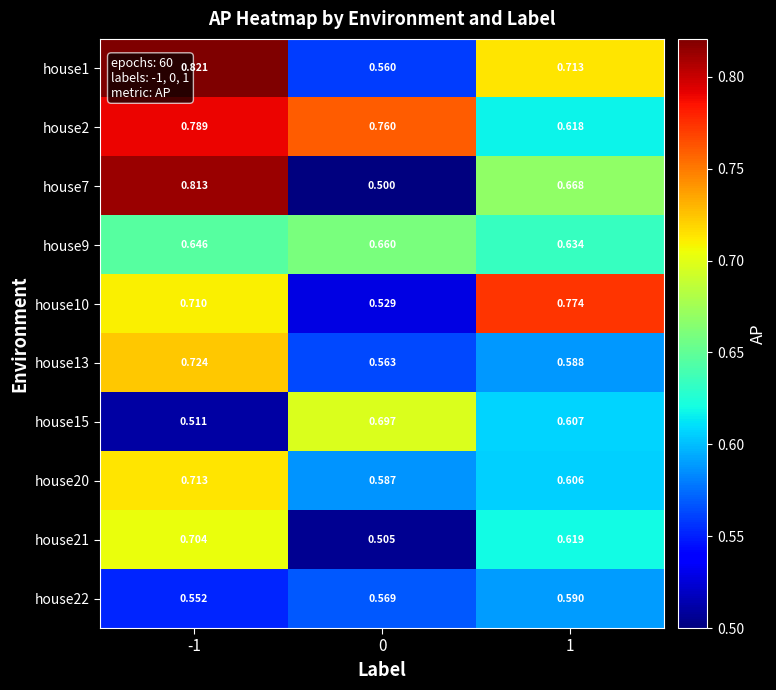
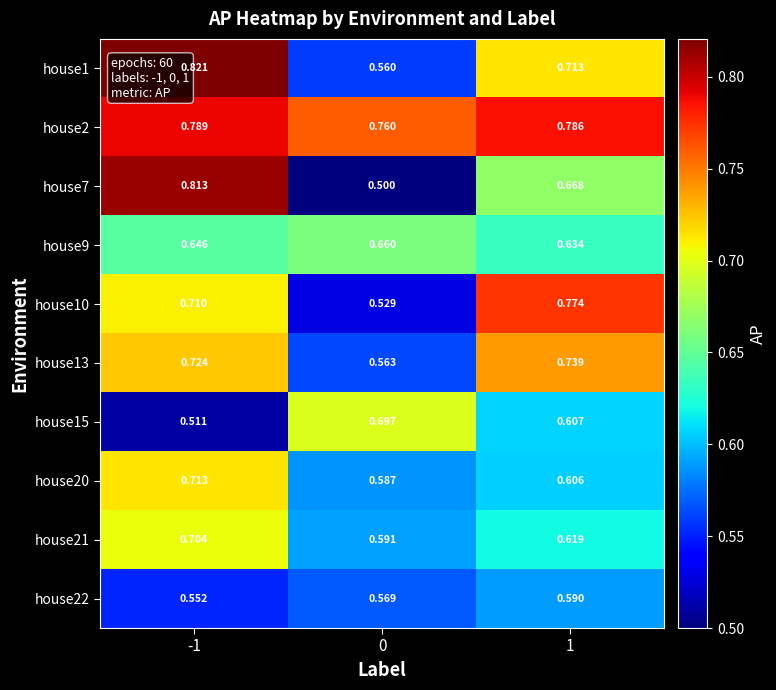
house2, 1: 0.618 -> 0.786
house13, 1: 0.588 -> 0.739
house21, 0: 0.505 -> 0.591
